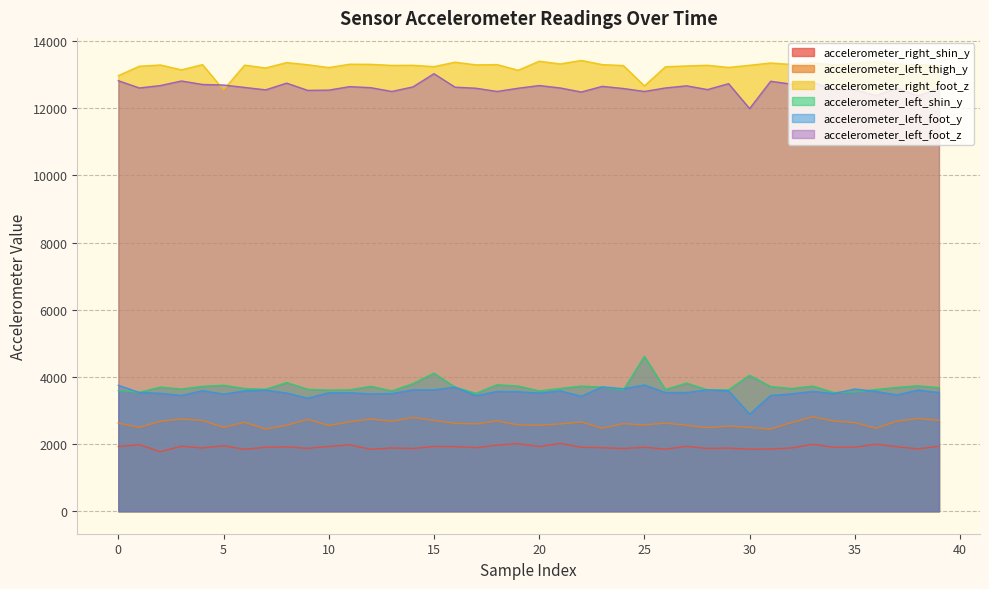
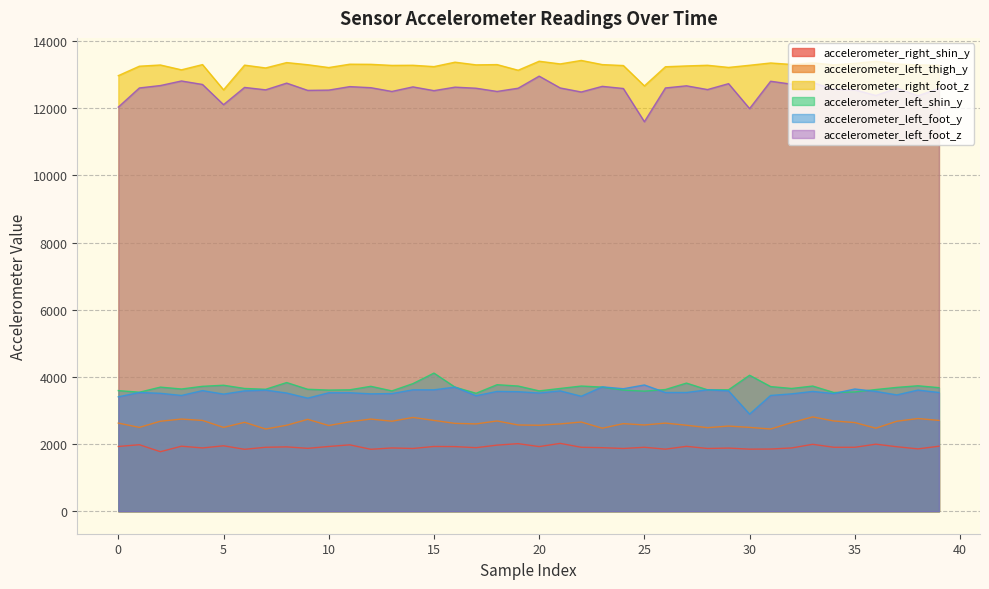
accelerometer_left_foot_y, 0: 3800 -> 3400
accelerometer_left_foot_z, 0: 12800 -> 12000
accelerometer_left_foot_z, 5: 12700 -> 12100
accelerometer_left_foot_z, 15: 13000 -> 12500
accelerometer_left_foot_z, 20: 12700 -> 13000
accelerometer_left_shin_y, 25: 4600 -> 3600
accelerometer_left_foot_z, 25: 12500 -> 11600
